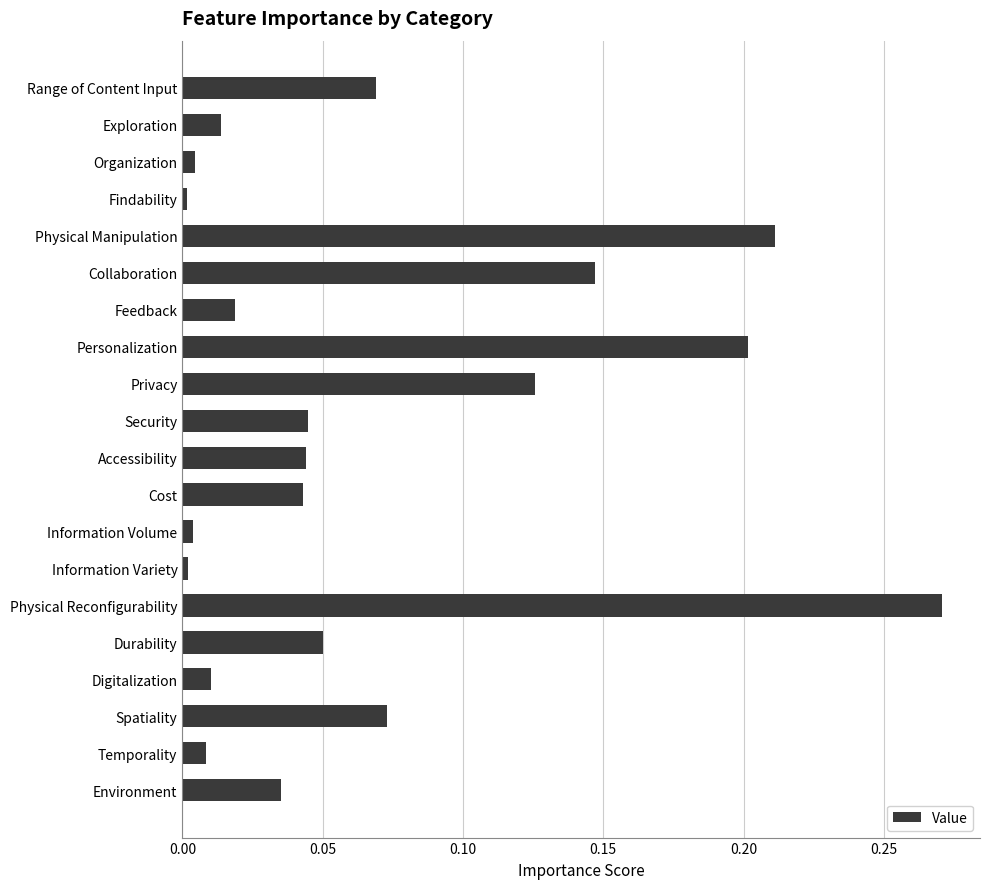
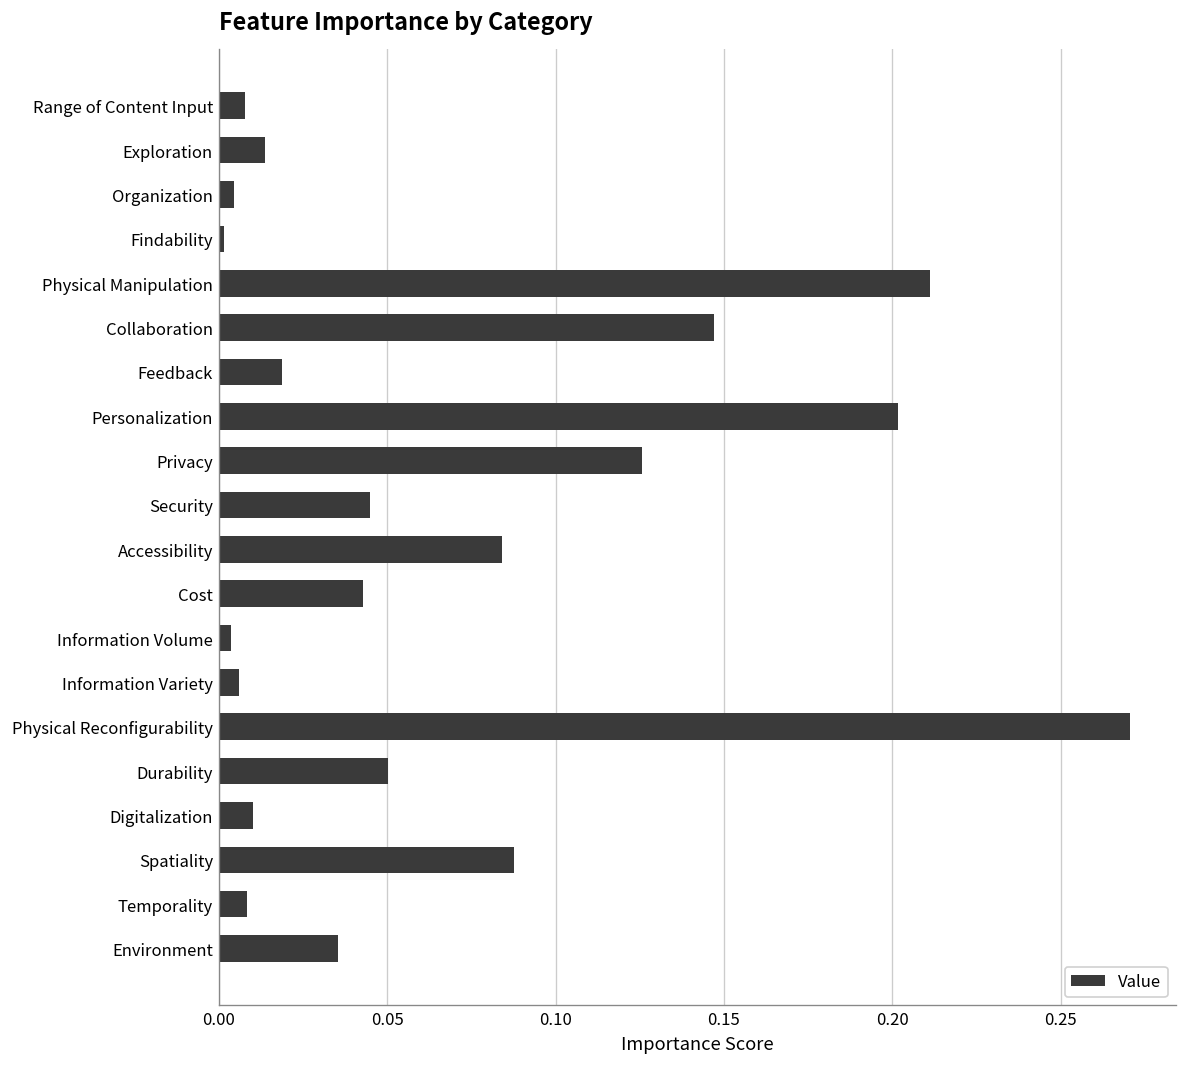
Range of Content Input: 0.069 -> 0.008
Accessibility: 0.044 -> 0.084
Information Variety: 0.002 -> 0.006
Spatiality: 0.073 -> 0.088
